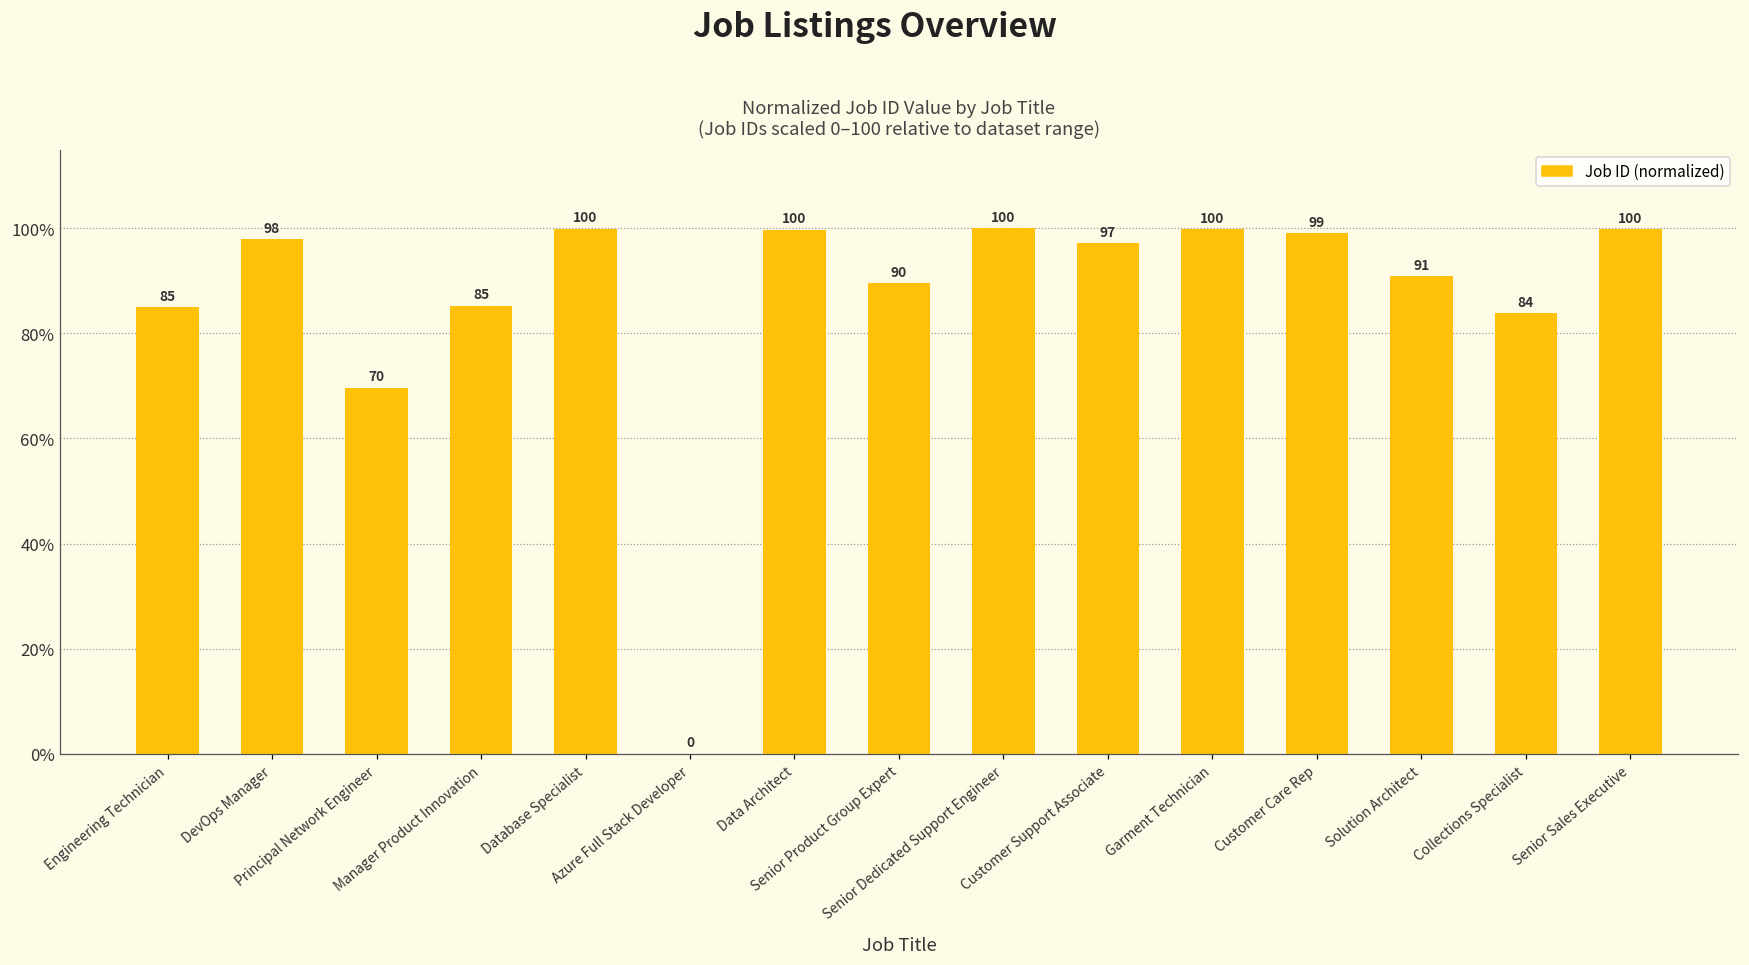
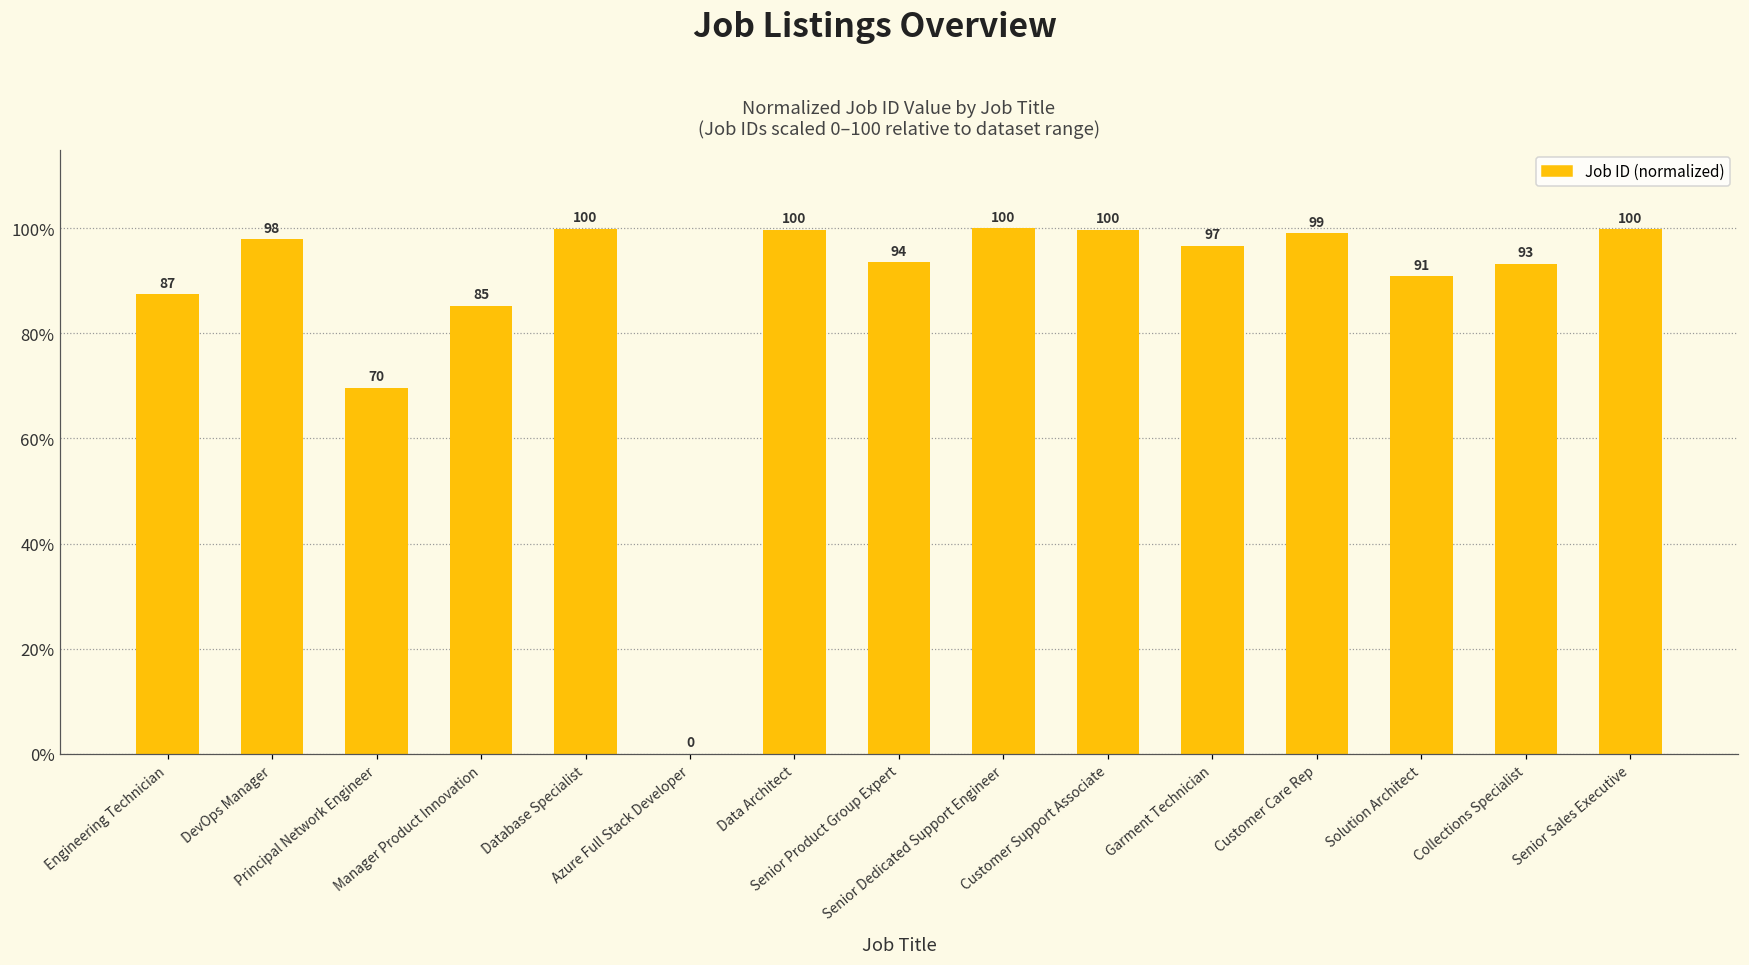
Engineering Technician: 85 -> 87
Senior Product Group Expert: 90 -> 94
Customer Support Associate: 97 -> 100
Garment Technician: 100 -> 97
Collections Specialist: 84 -> 93
